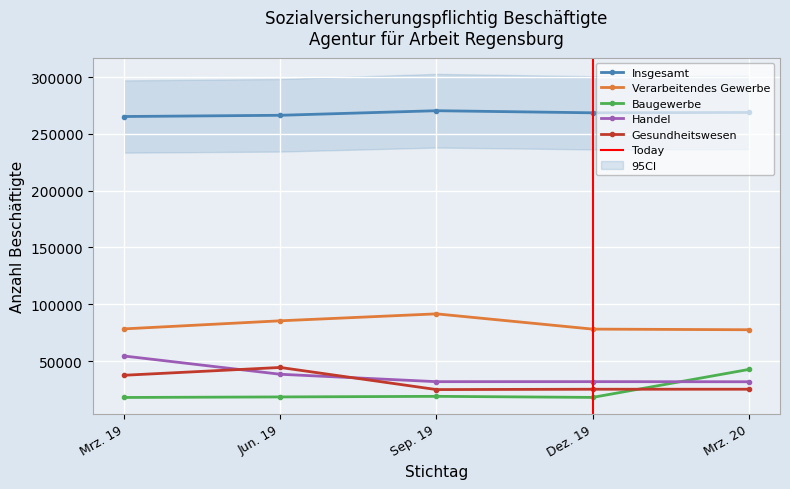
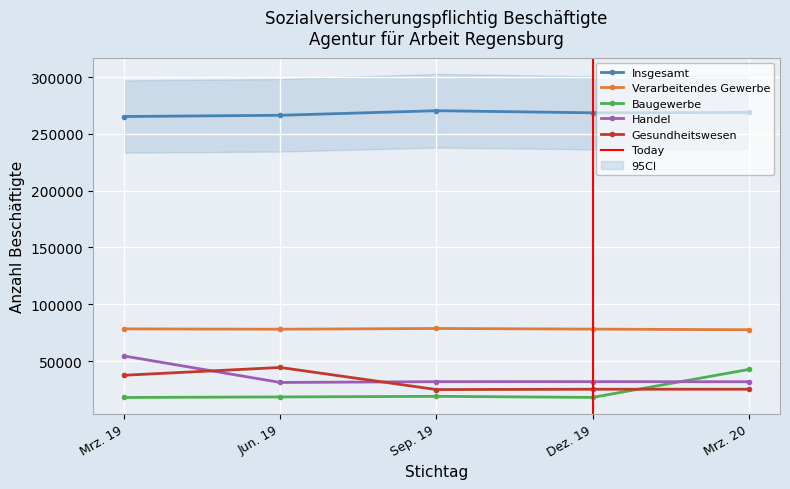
Verarbeitendes Gewerbe, Jun. 19: 85000 -> 78000
Handel, Jun. 19: 38000 -> 31000
Verarbeitendes Gewerbe, Sep. 19: 92000 -> 79000
